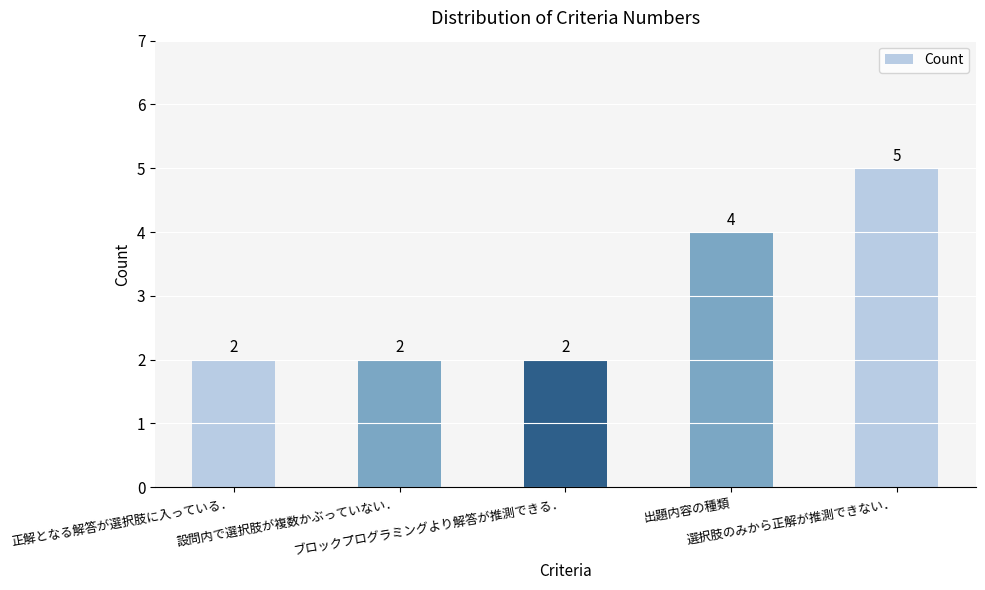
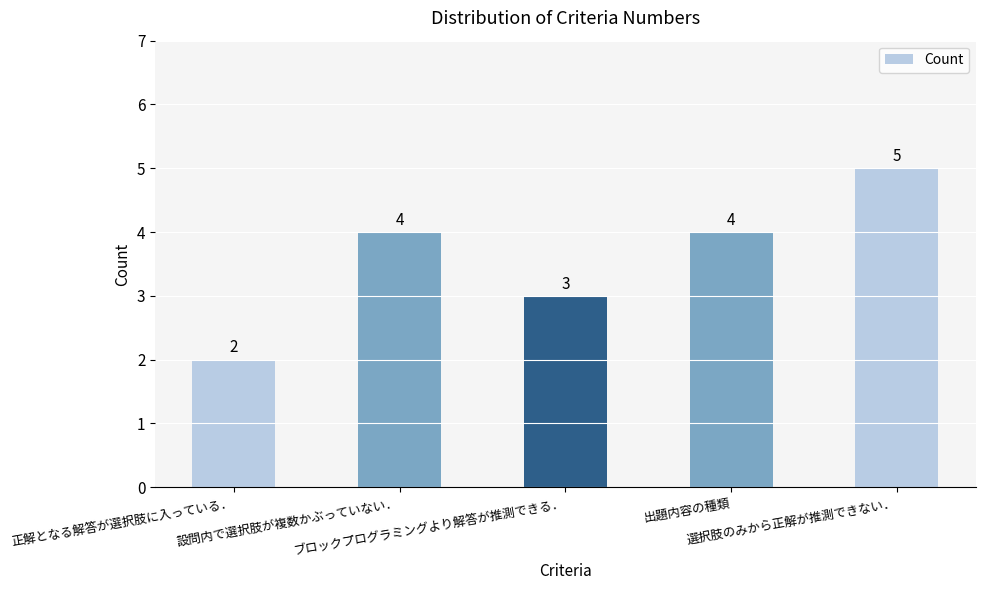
設問内で選択肢が複数かぶっていない．: 2 -> 4
ブロックプログラミングより解答が推測できる．: 2 -> 3
